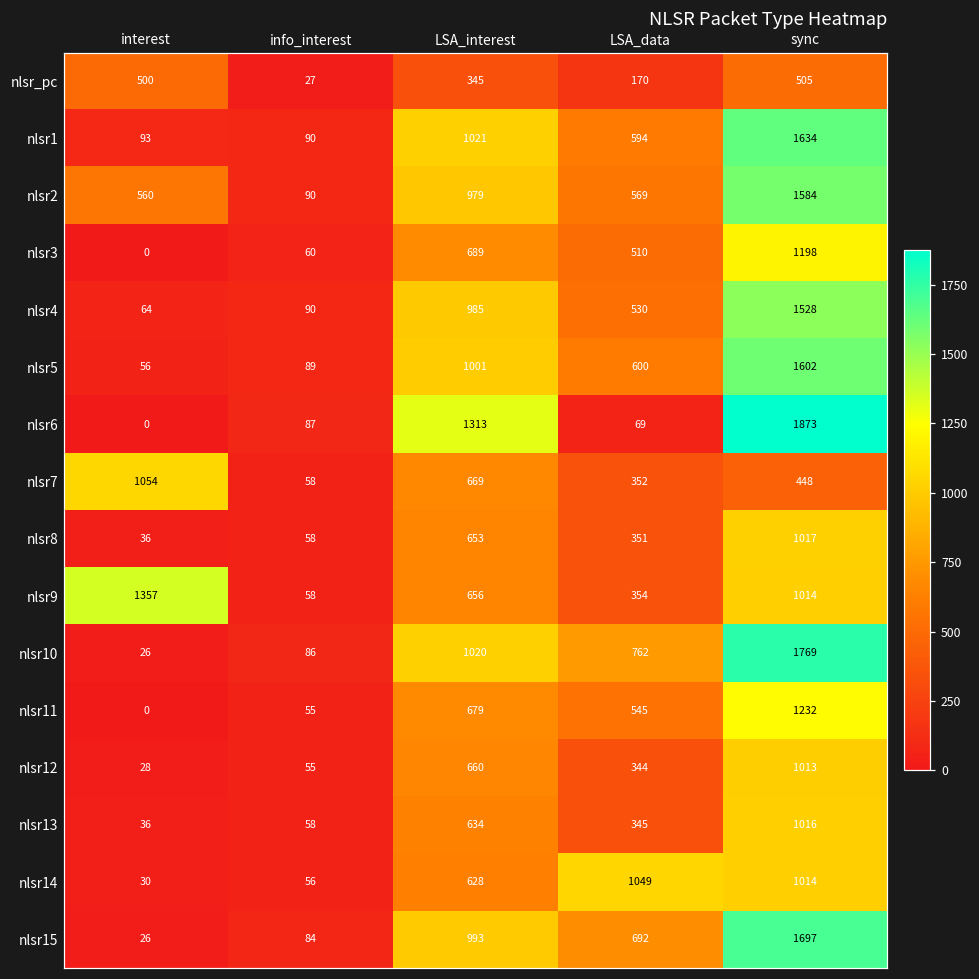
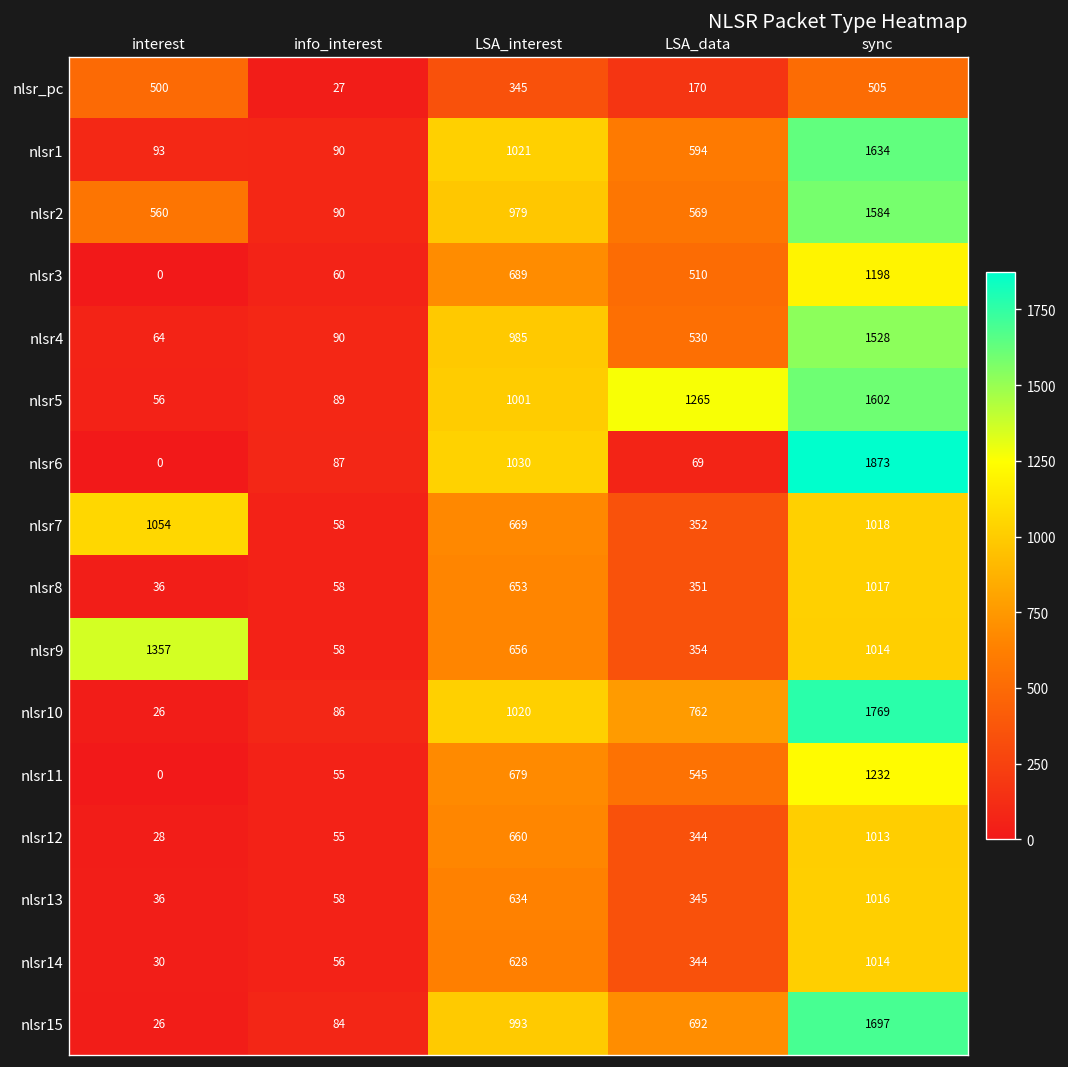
nlsr5, LSA_data: 600 -> 1265
nlsr6, LSA_interest: 1313 -> 1030
nlsr7, sync: 448 -> 1018
nlsr14, LSA_data: 1049 -> 344
